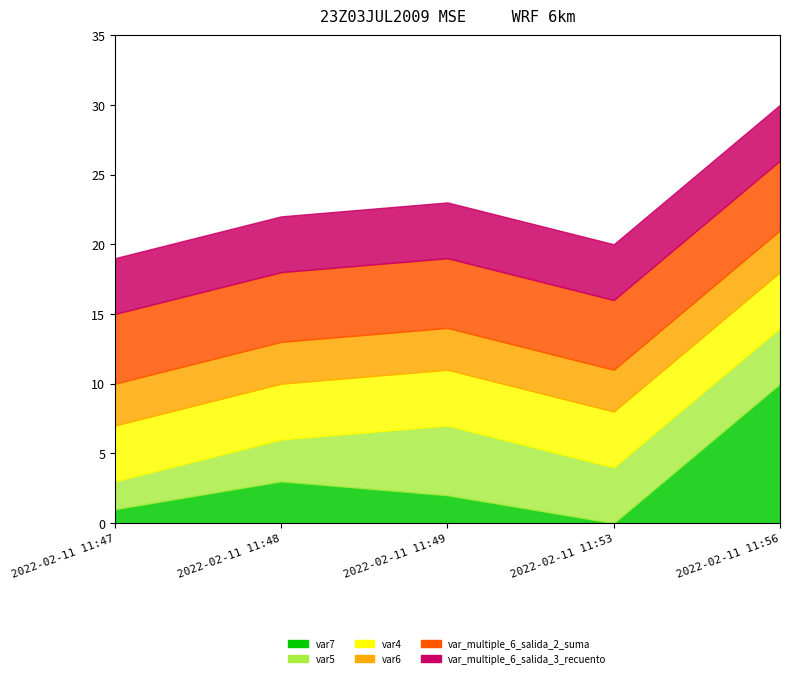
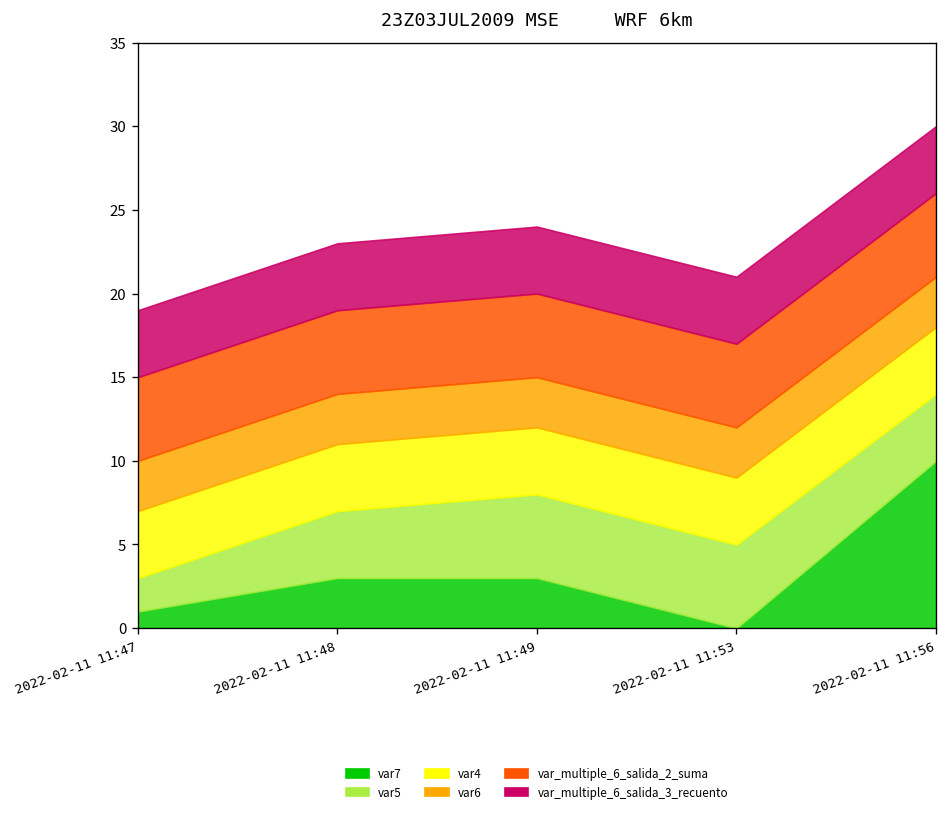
var5, 2022-02-11 11:48: 3 -> 4
var7, 2022-02-11 11:49: 2 -> 3
var5, 2022-02-11 11:53: 4 -> 5
